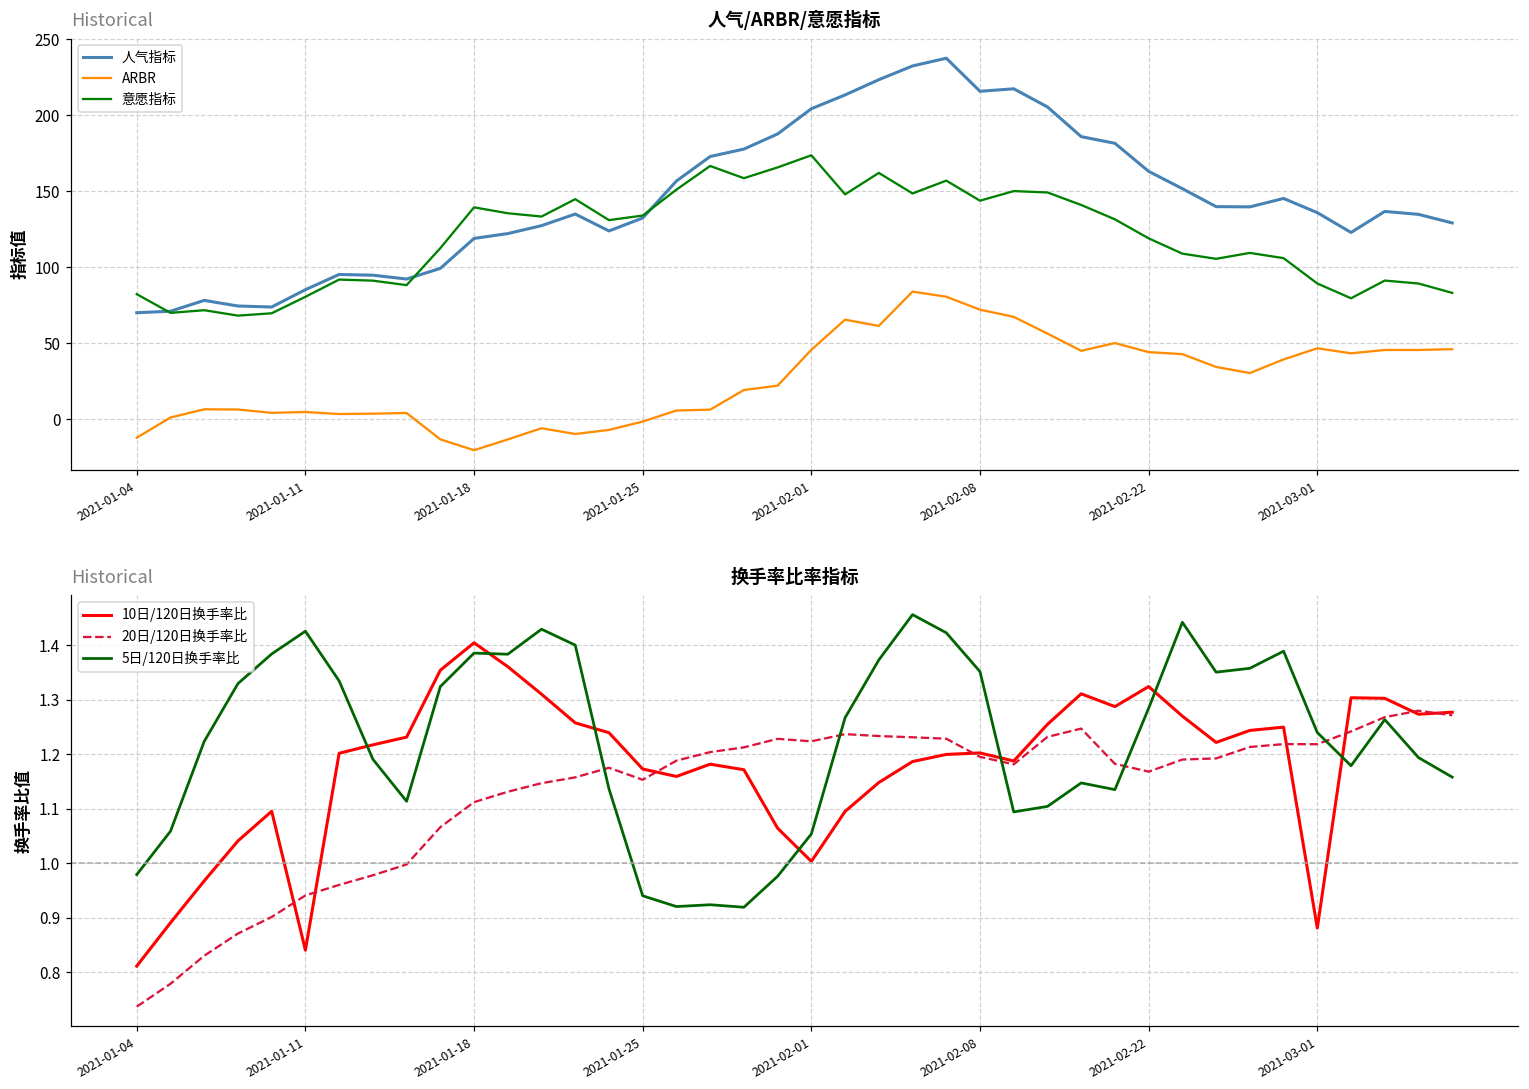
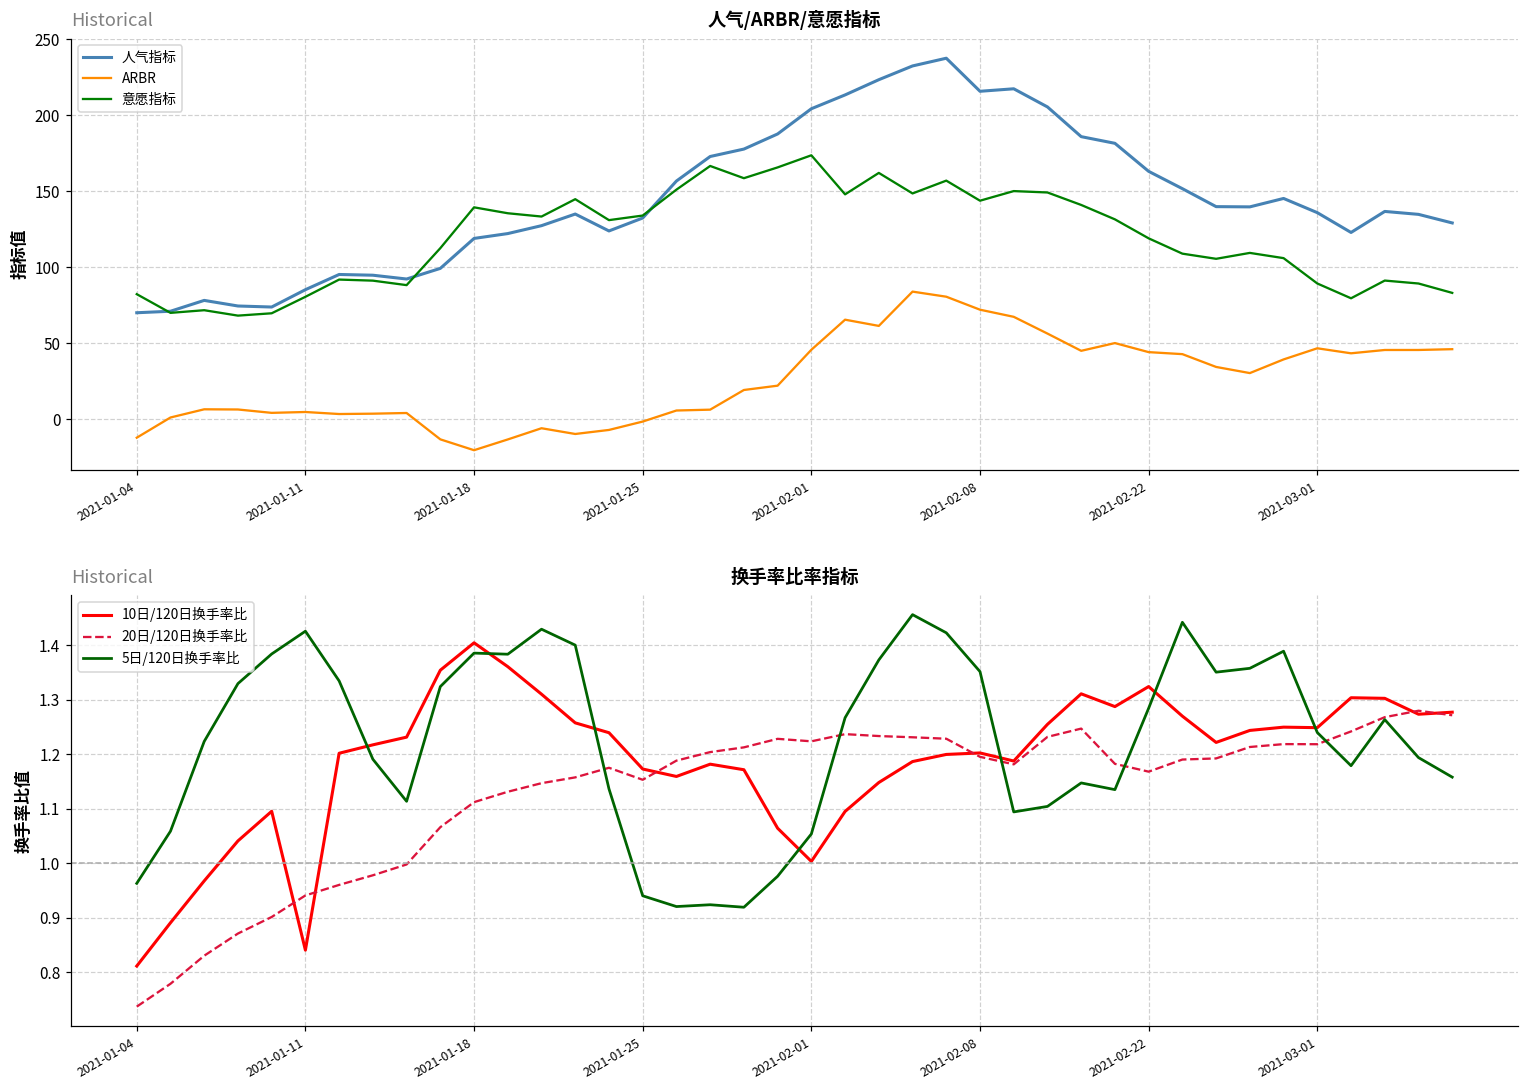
换手率比率指标, 5日/120日换手率比, 2021-01-04: 0.98 -> 0.96
换手率比率指标, 10日/120日换手率比, 2021-03-01: 0.88 -> 1.25
